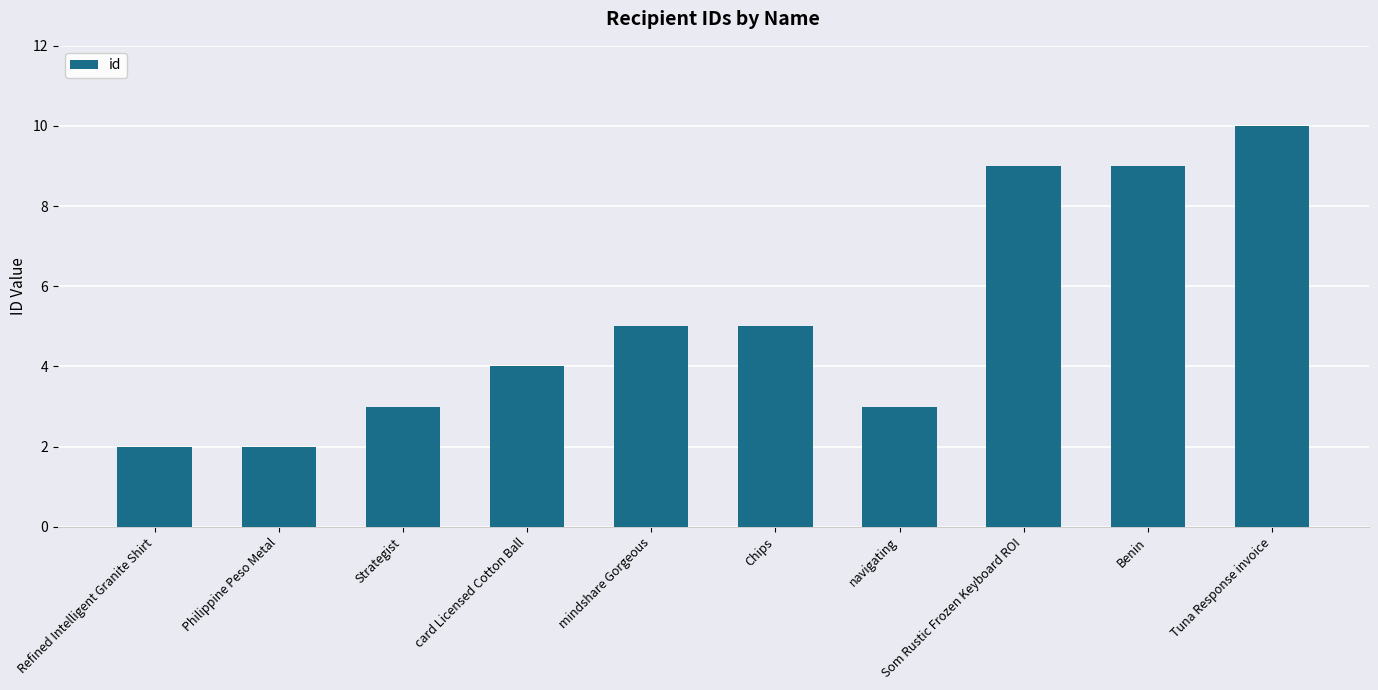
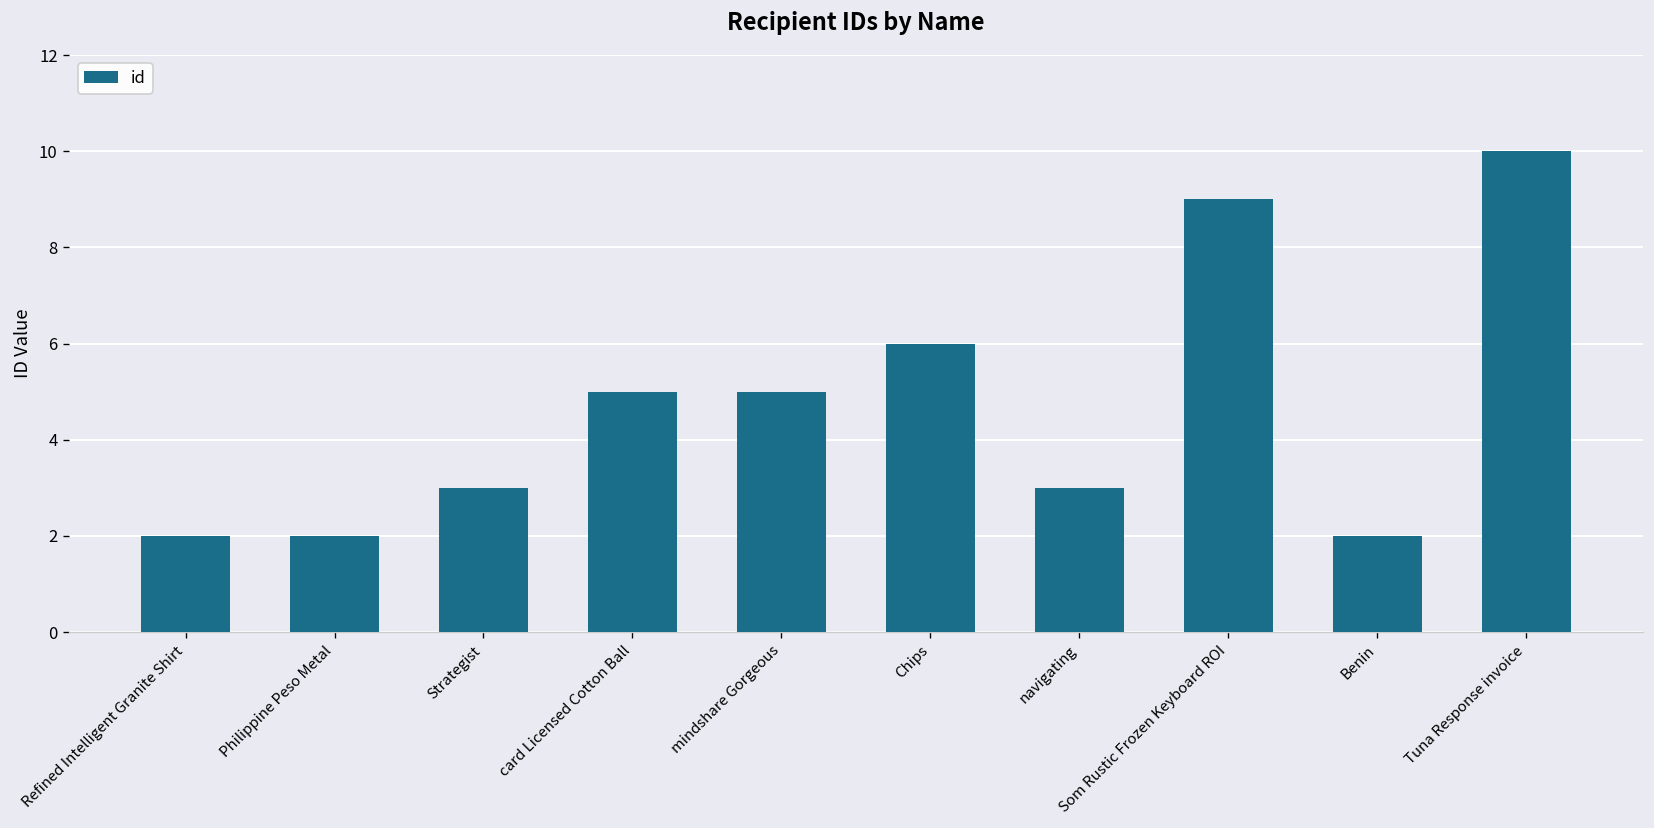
card Licensed Cotton Ball: 4 -> 5
Chips: 5 -> 6
Benin: 9 -> 2
